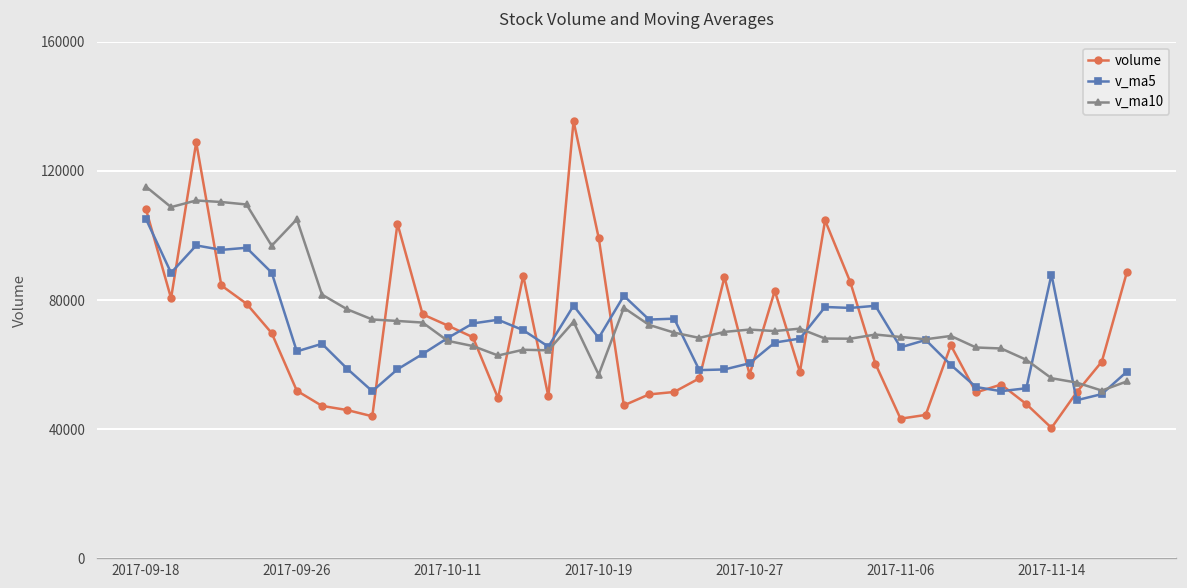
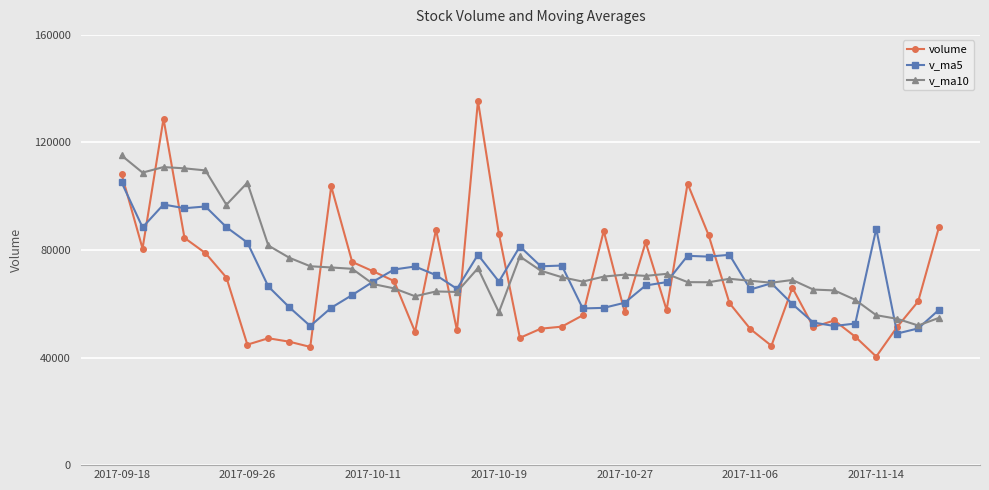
volume, 2017-09-26: 52000 -> 45000
v_ma5, 2017-09-26: 64000 -> 83000
volume, 2017-10-19: 99000 -> 86000
volume, 2017-11-06: 43000 -> 51000
